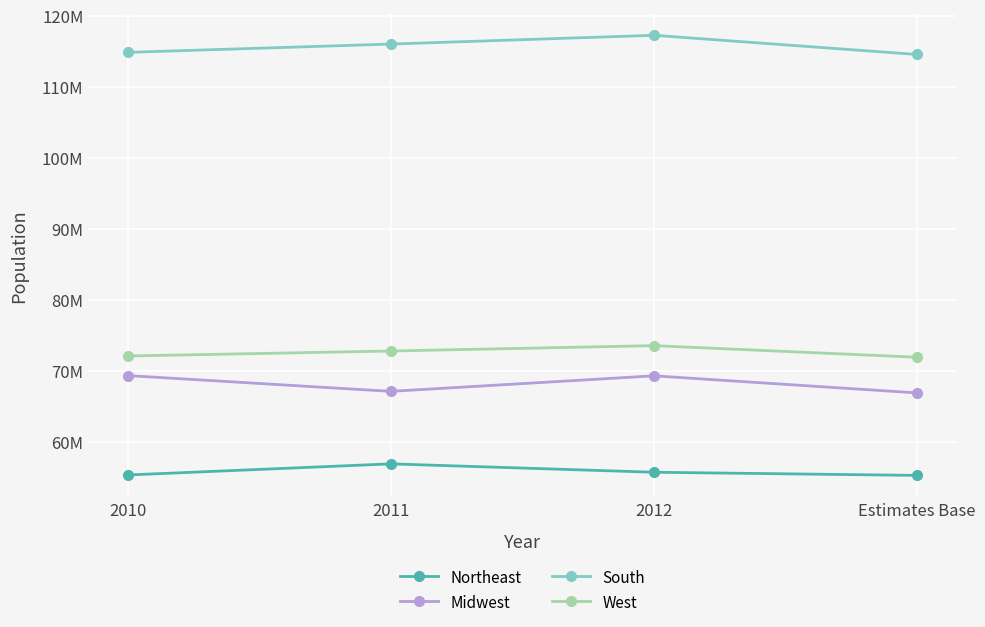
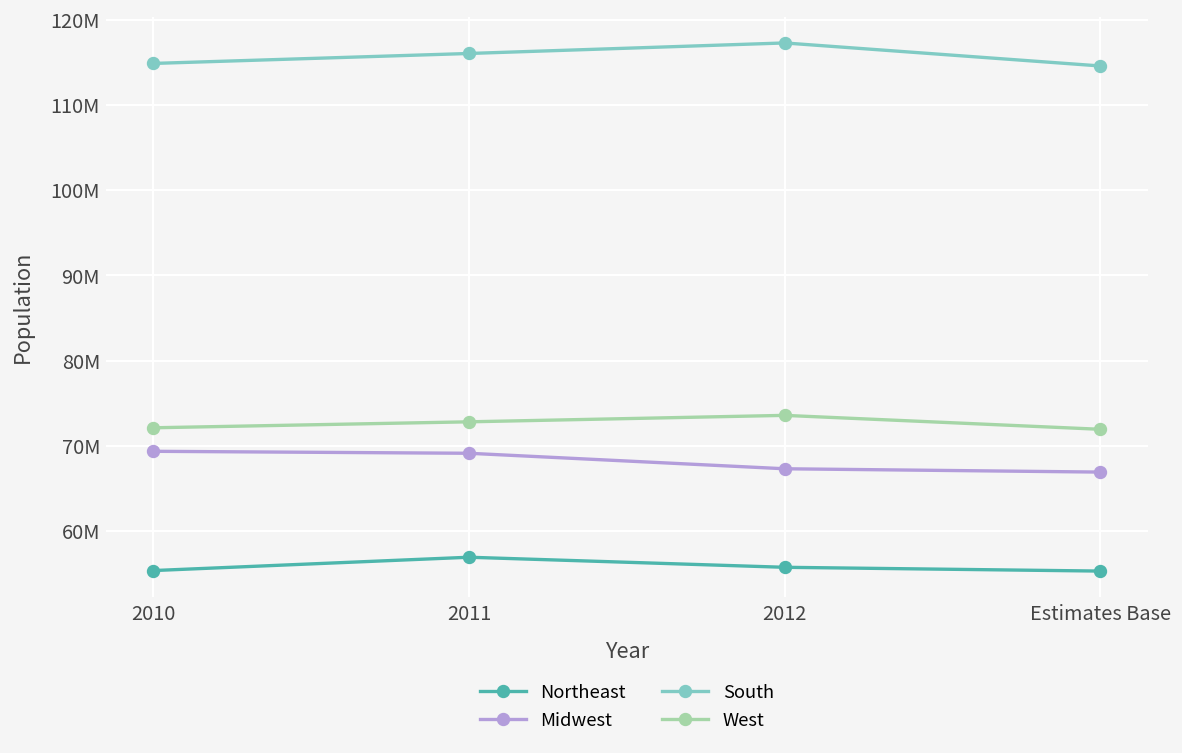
Midwest, 2011: 67000000 -> 69000000
Midwest, 2012: 69000000 -> 67000000
